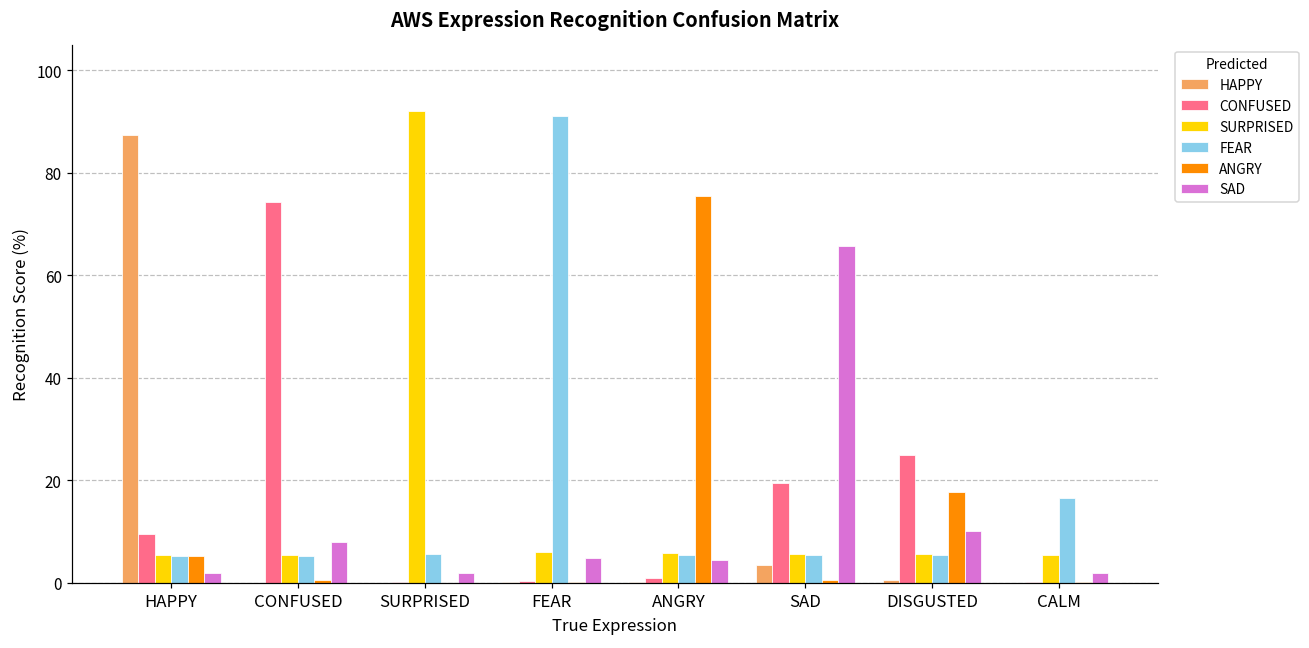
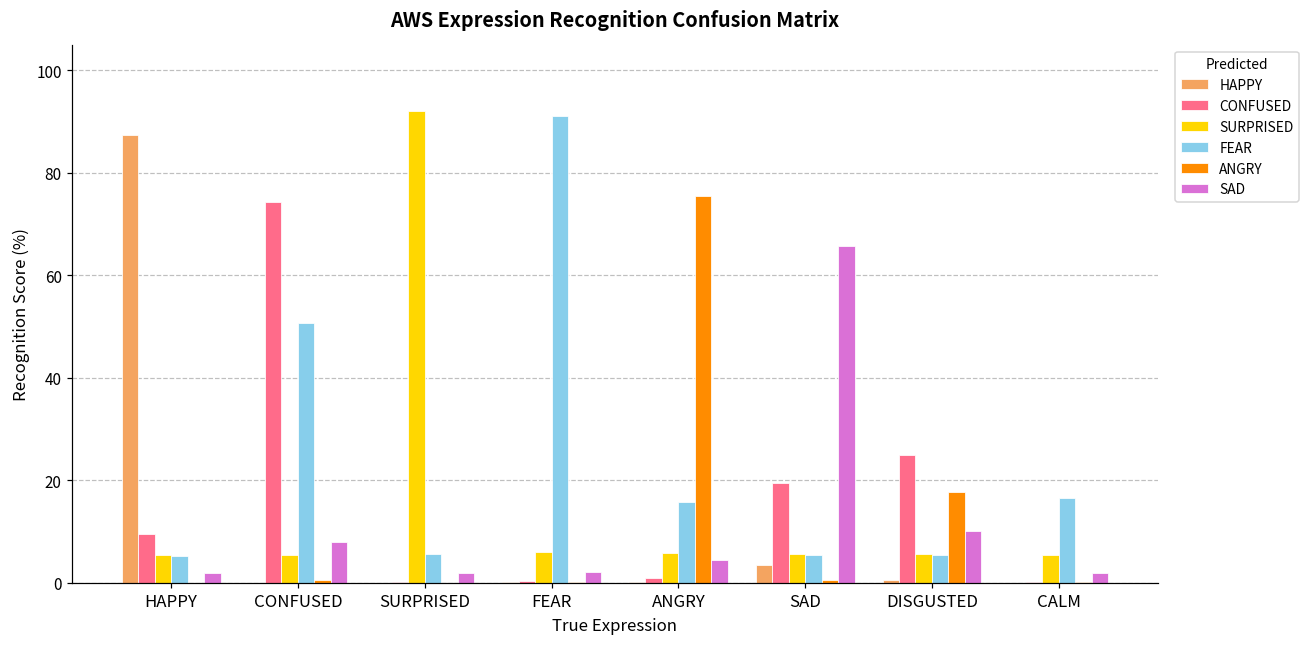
ANGRY, HAPPY: 5 -> 0
FEAR, CONFUSED: 5 -> 51
SAD, FEAR: 5 -> 2
FEAR, ANGRY: 5 -> 16
